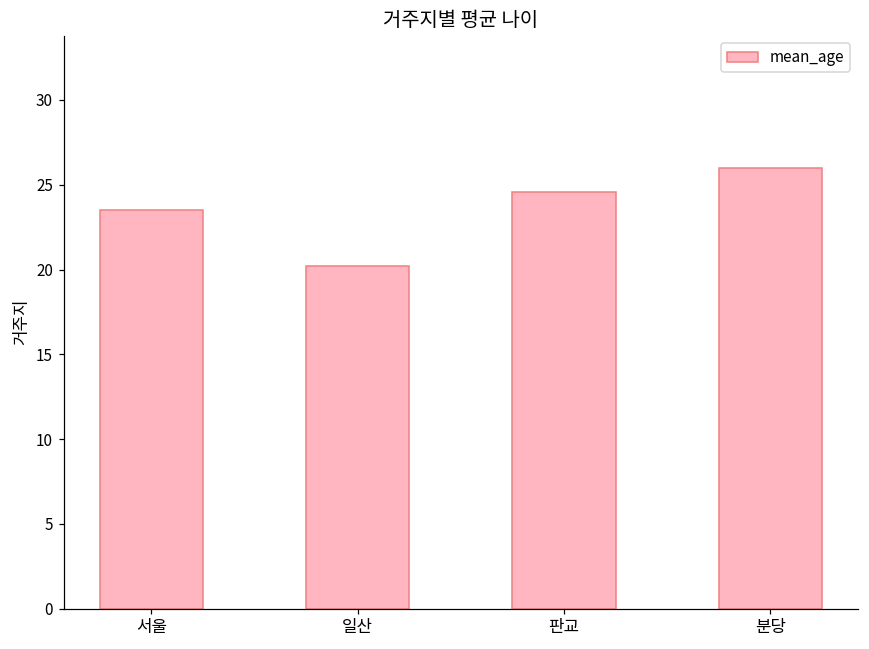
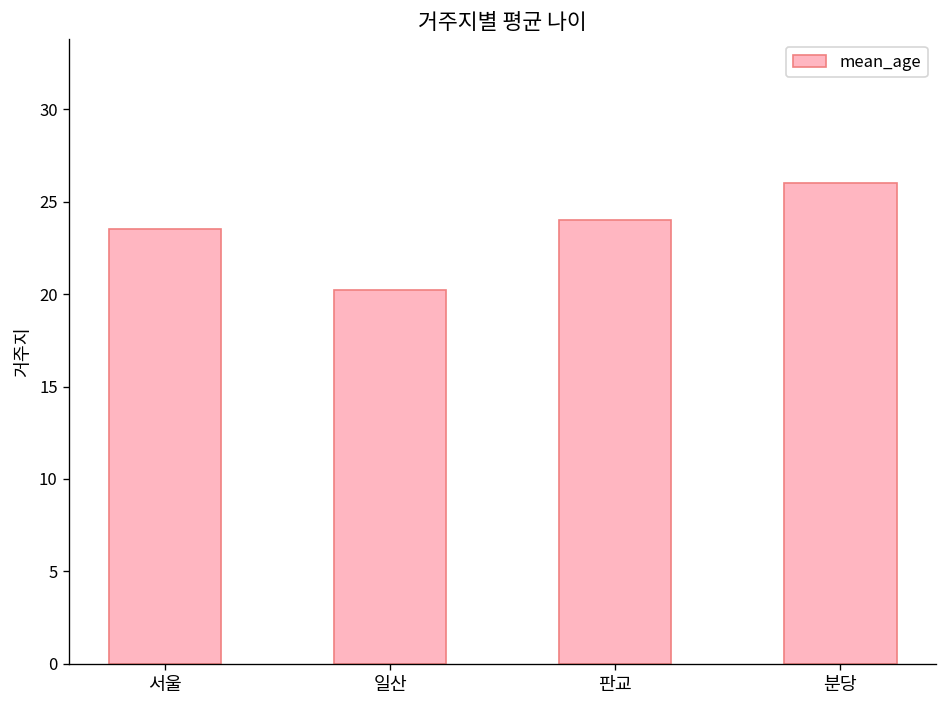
판교: 24.6 -> 24.0
